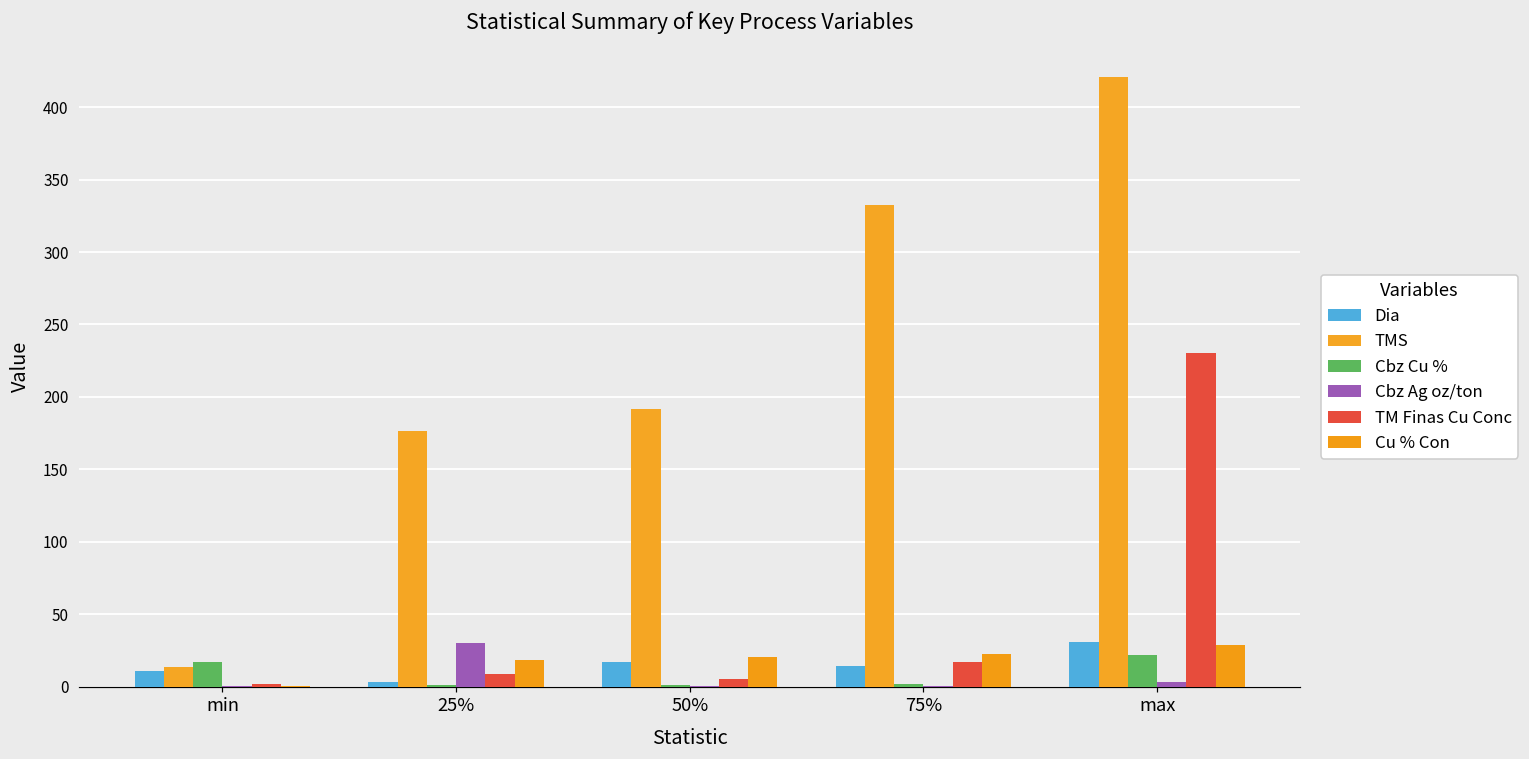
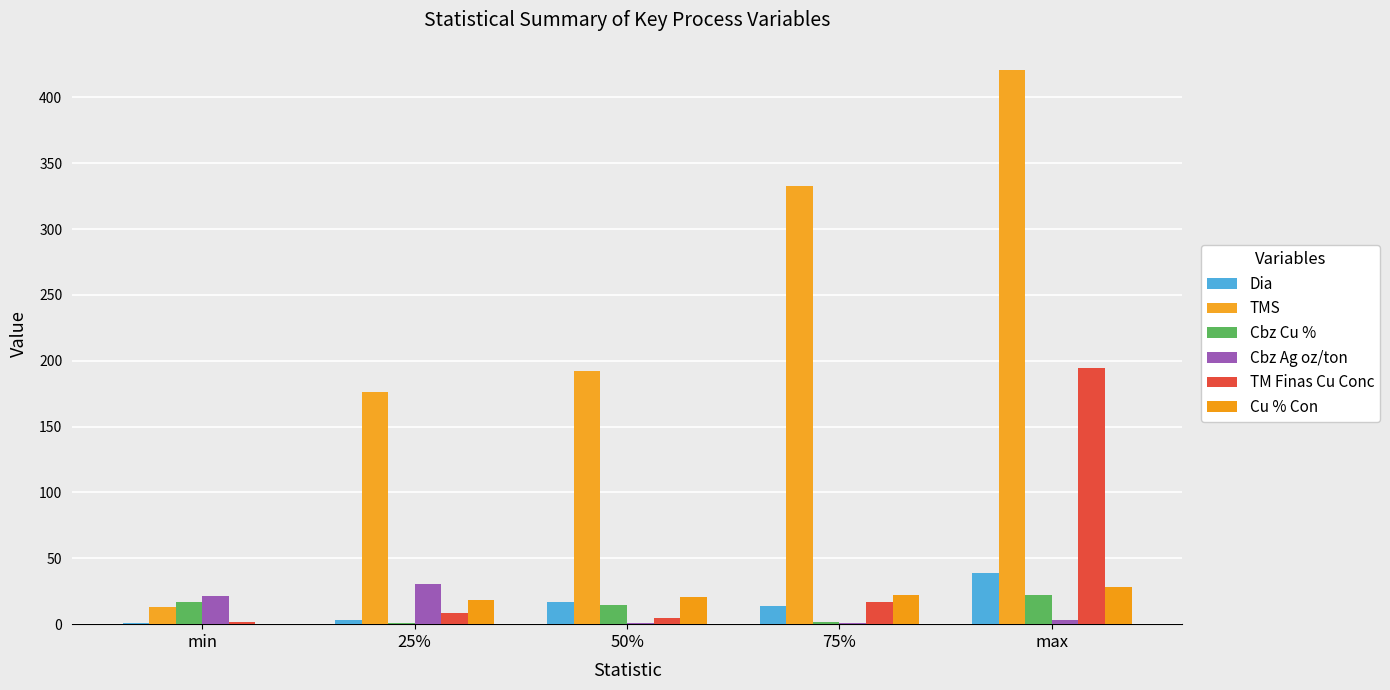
Dia, min: 11 -> 1
Cbz Ag oz/ton, min: 0 -> 21
Cbz Cu %, 50%: 1 -> 14
Dia, max: 31 -> 39
TM Finas Cu Conc, max: 230 -> 194
